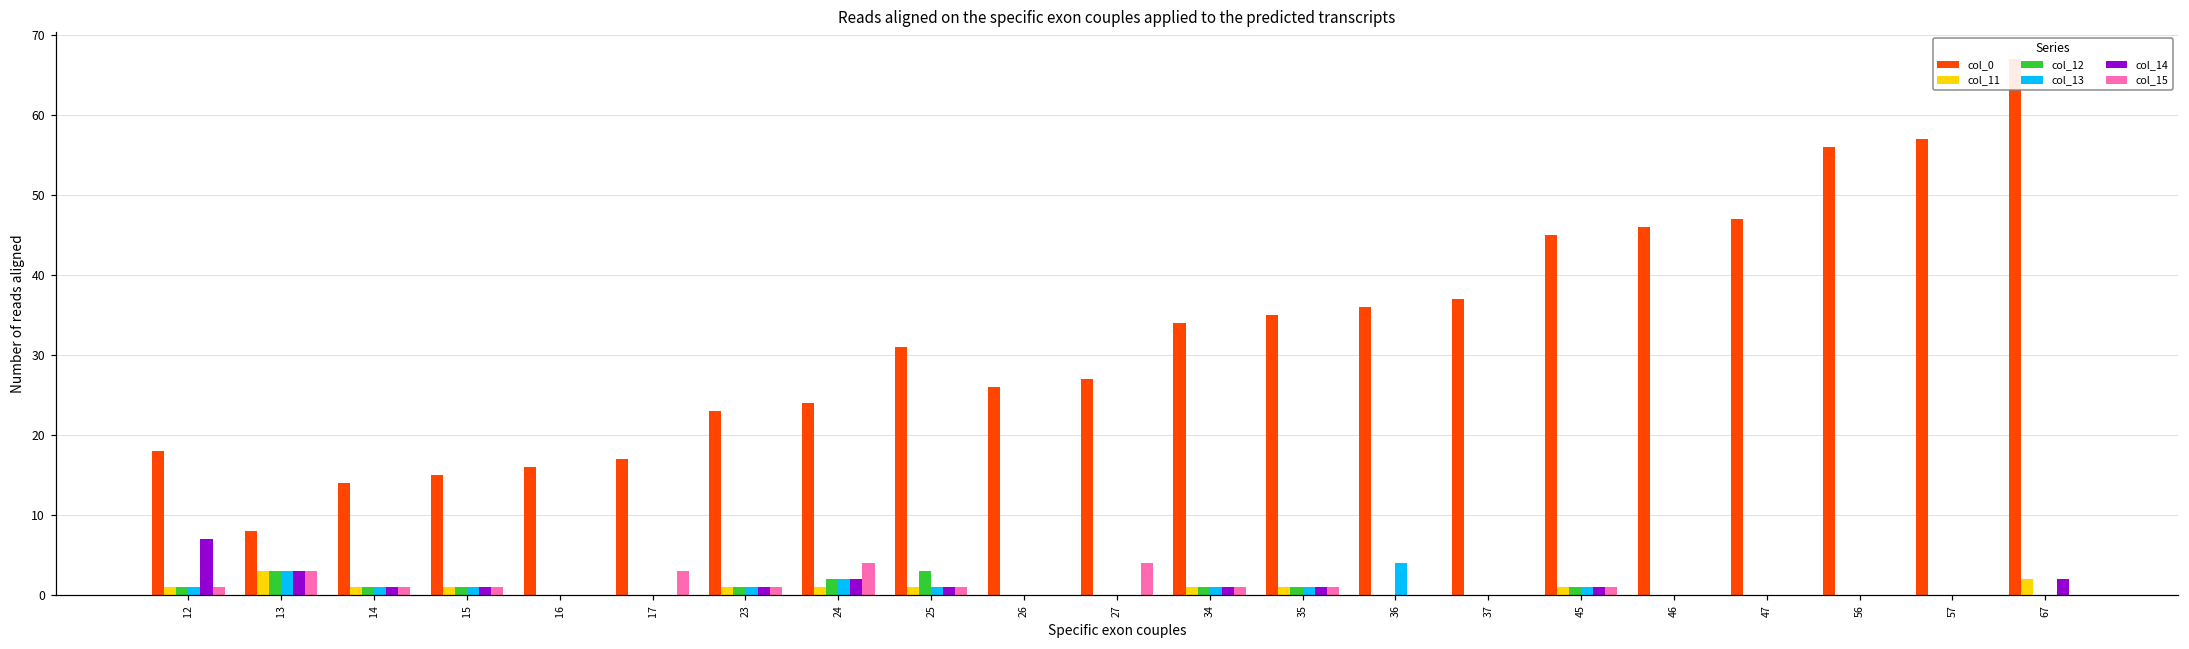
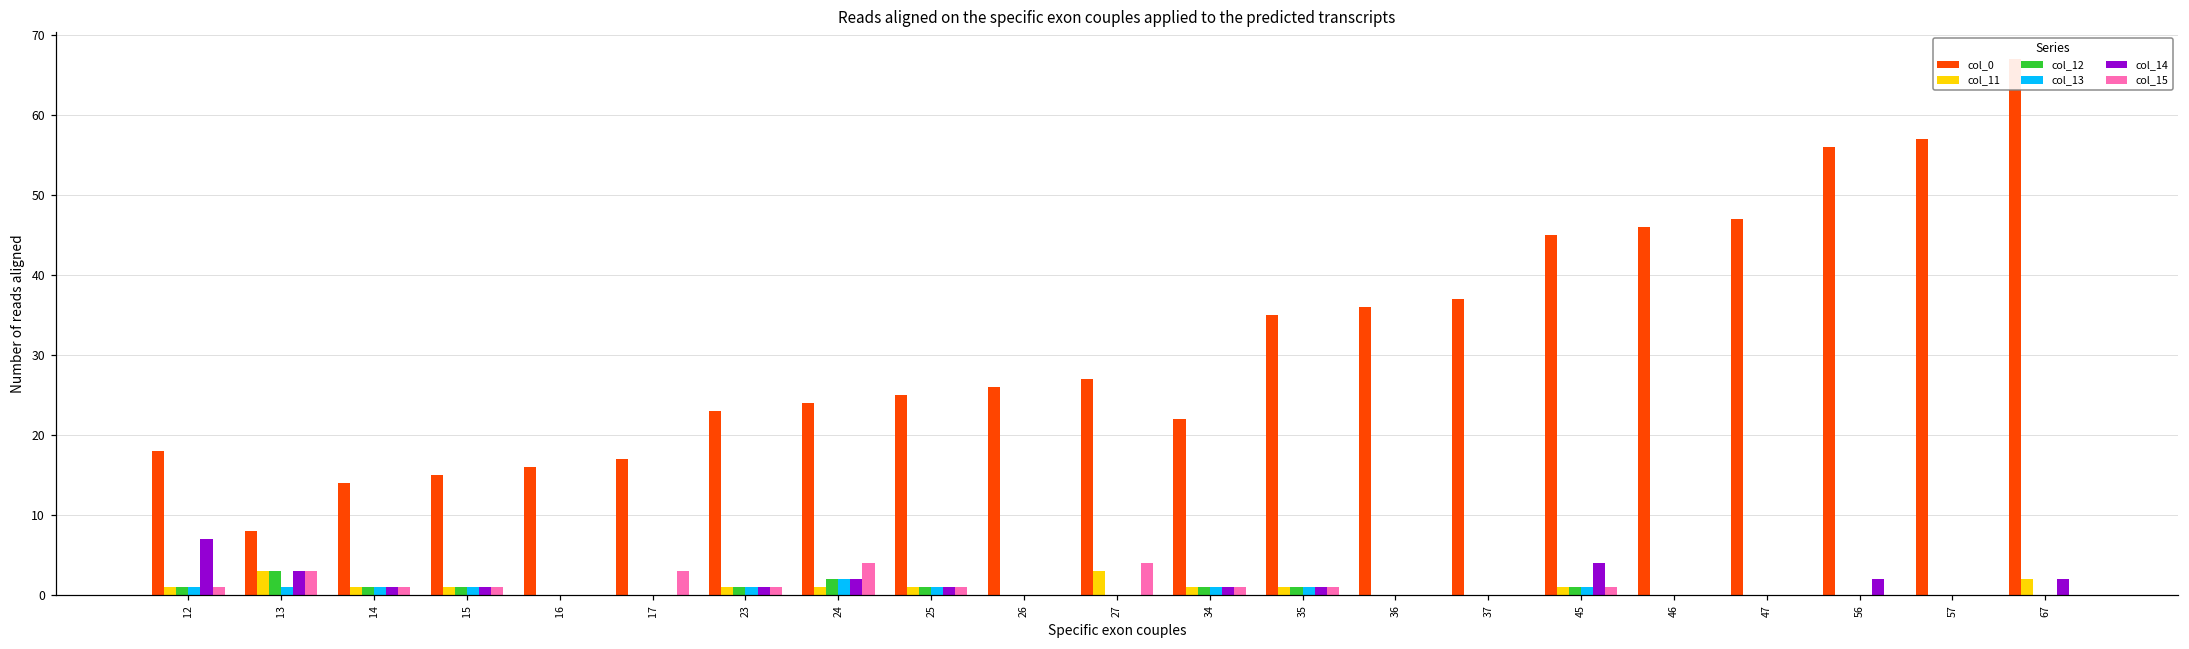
col_13, 13: 3 -> 1
col_0, 25: 31 -> 25
col_12, 25: 3 -> 1
col_11, 27: 0 -> 3
col_0, 34: 34 -> 22
col_13, 36: 4 -> 0
col_14, 45: 1 -> 4
col_14, 56: 0 -> 2
